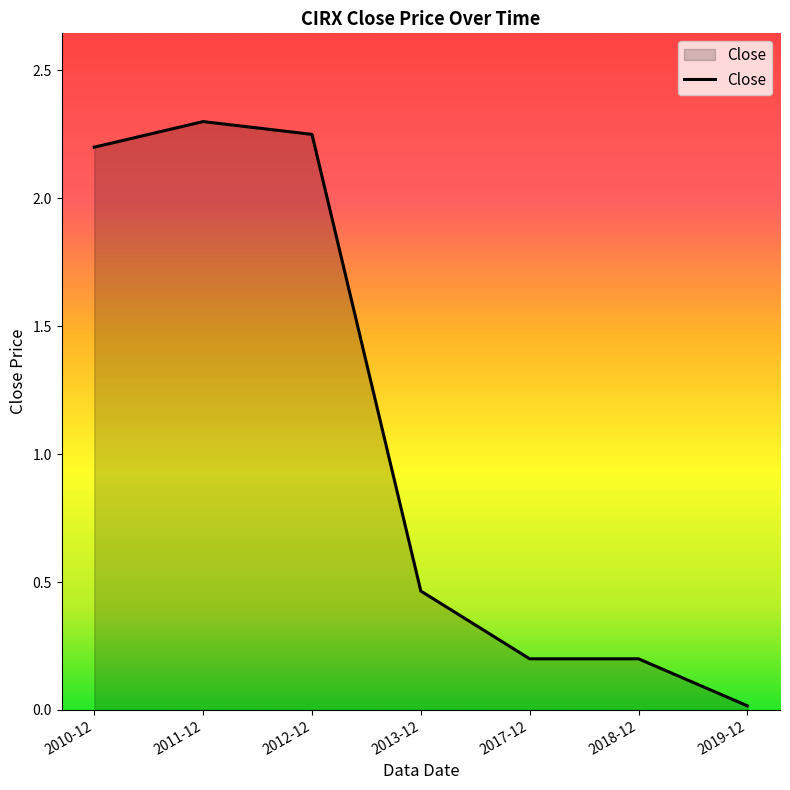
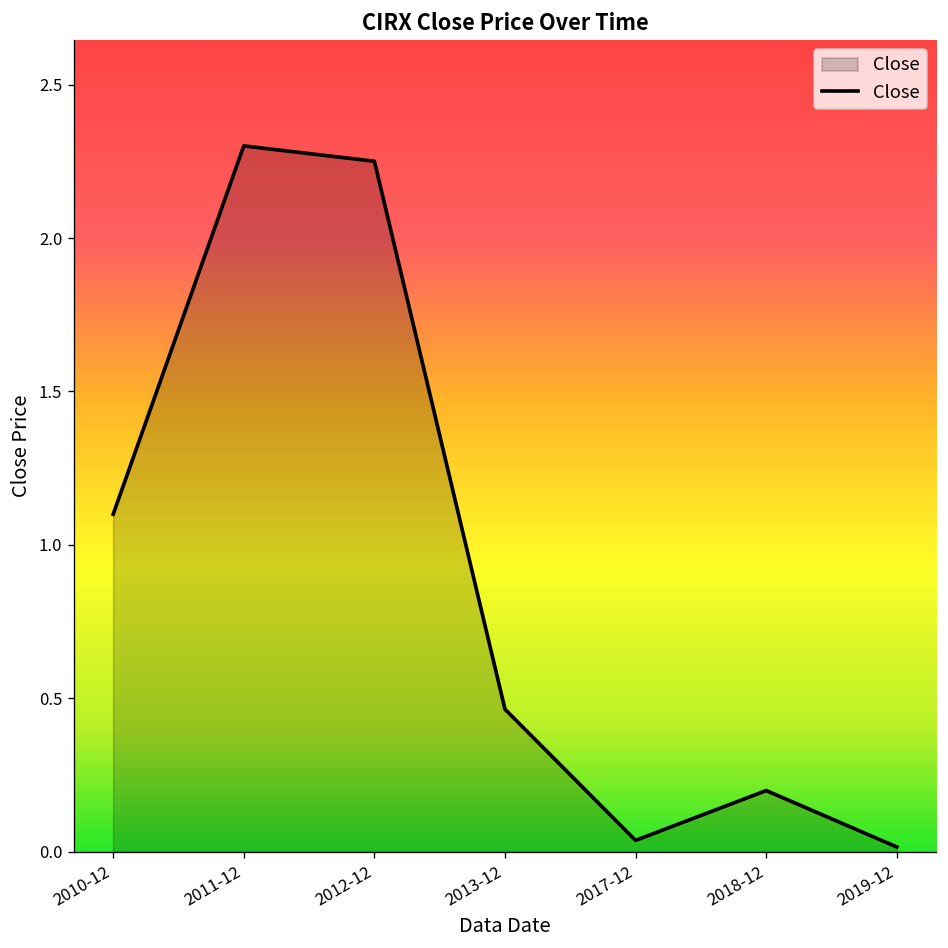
2010-12: 2.2 -> 1.1
2017-12: 0.20 -> 0.04
